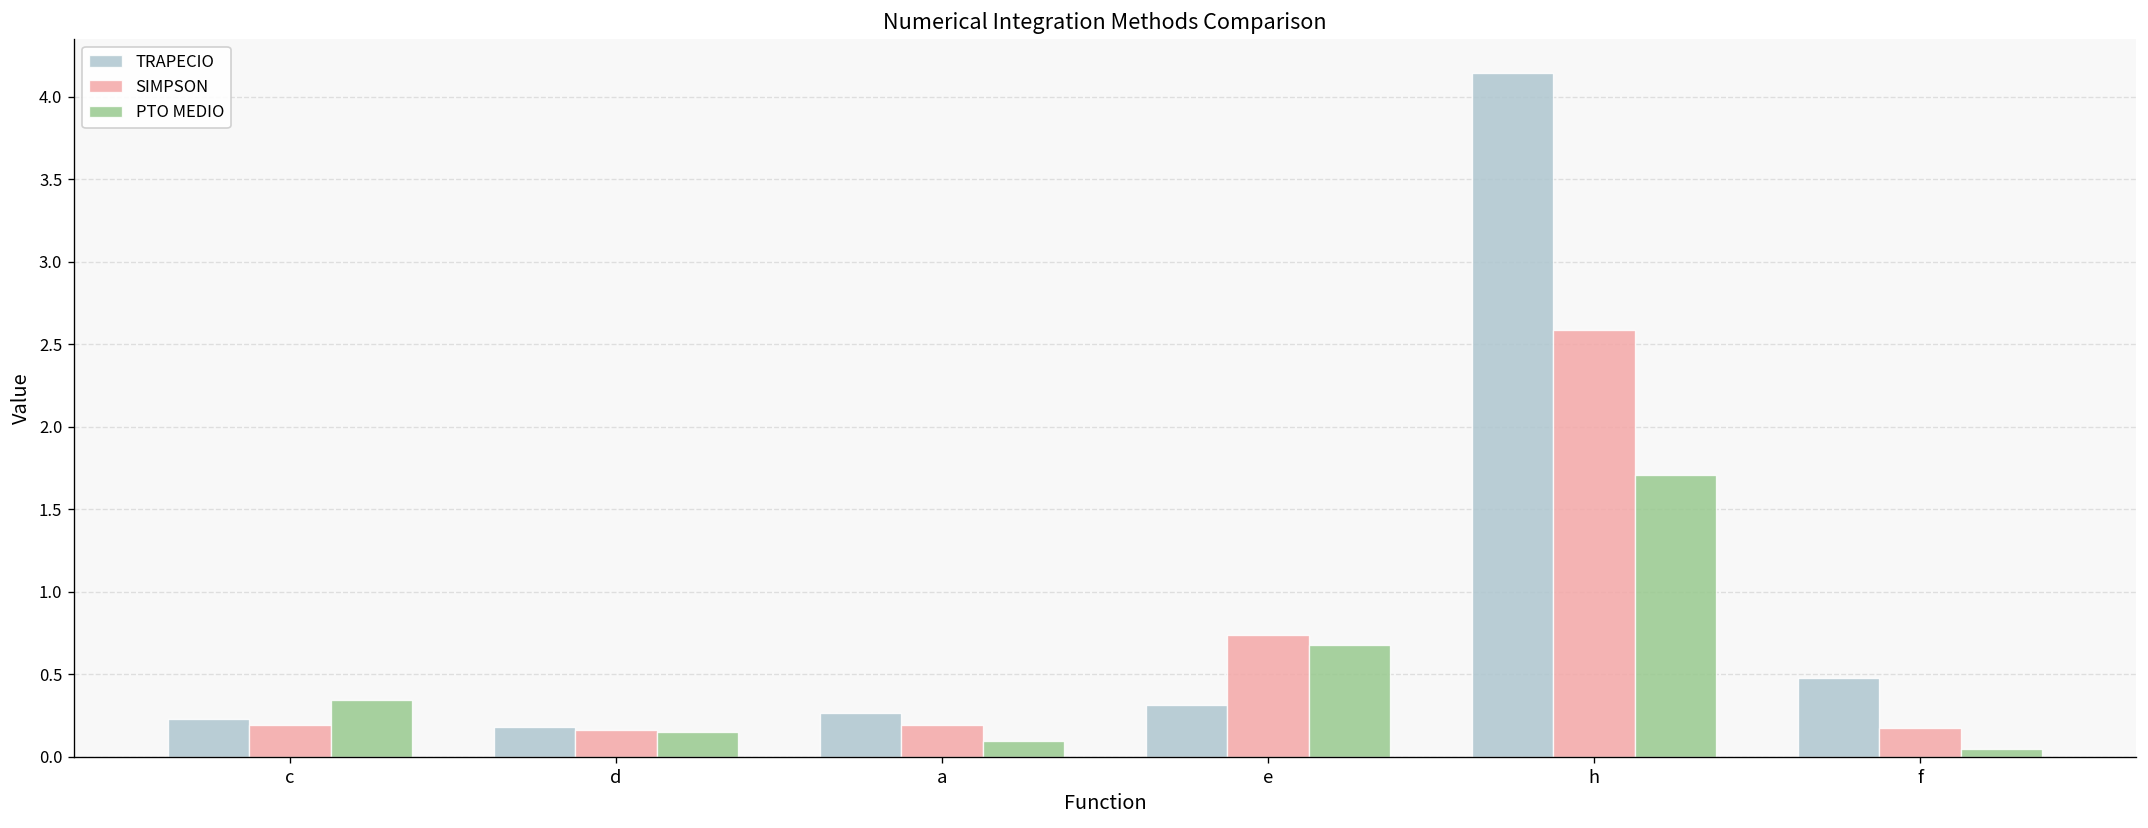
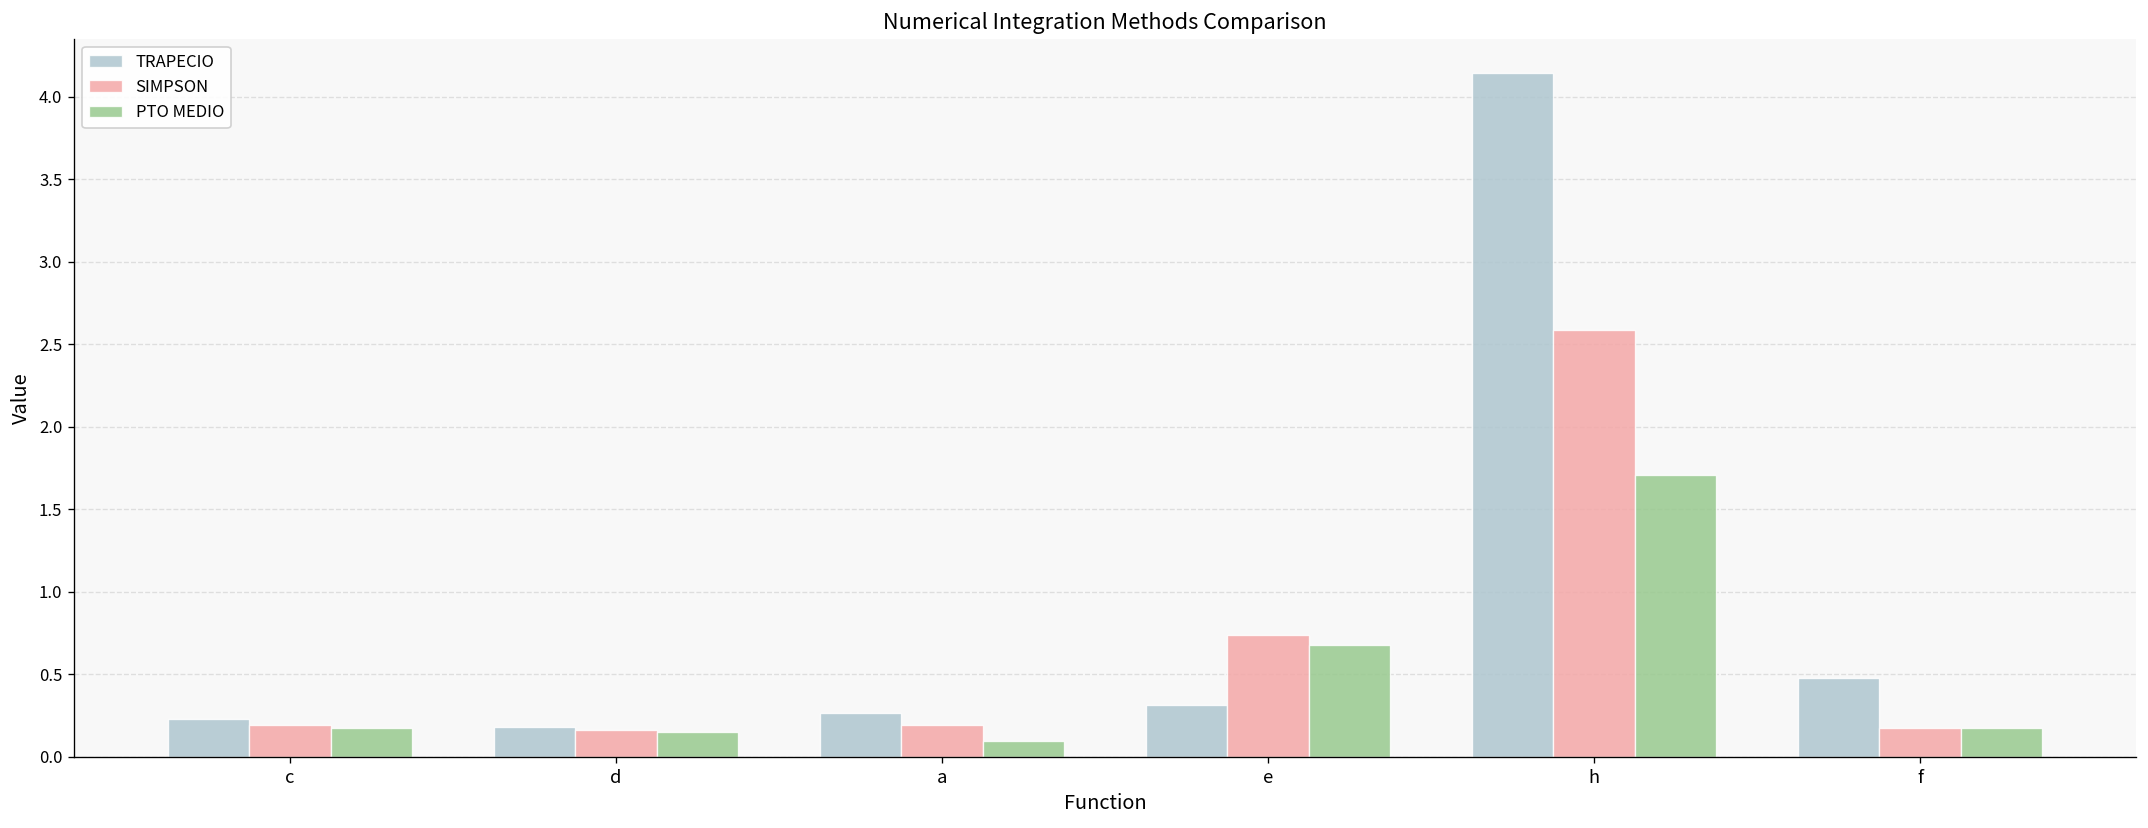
PTO MEDIO, c: 0.34 -> 0.17
PTO MEDIO, f: 0.05 -> 0.18
